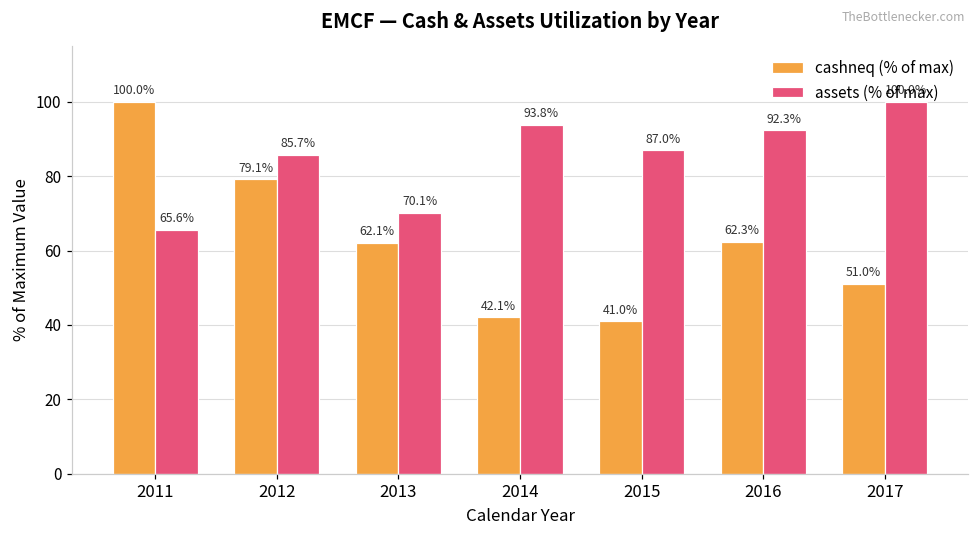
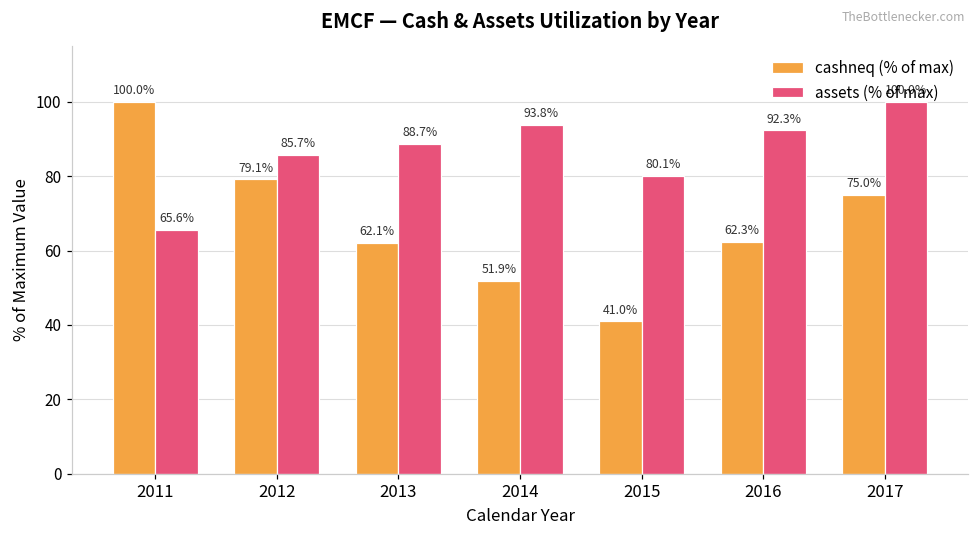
assets (% of max), 2013: 70.1% -> 88.7%
cashneq (% of max), 2014: 42.1% -> 51.9%
assets (% of max), 2015: 87.0% -> 80.1%
cashneq (% of max), 2017: 51.0% -> 75.0%
